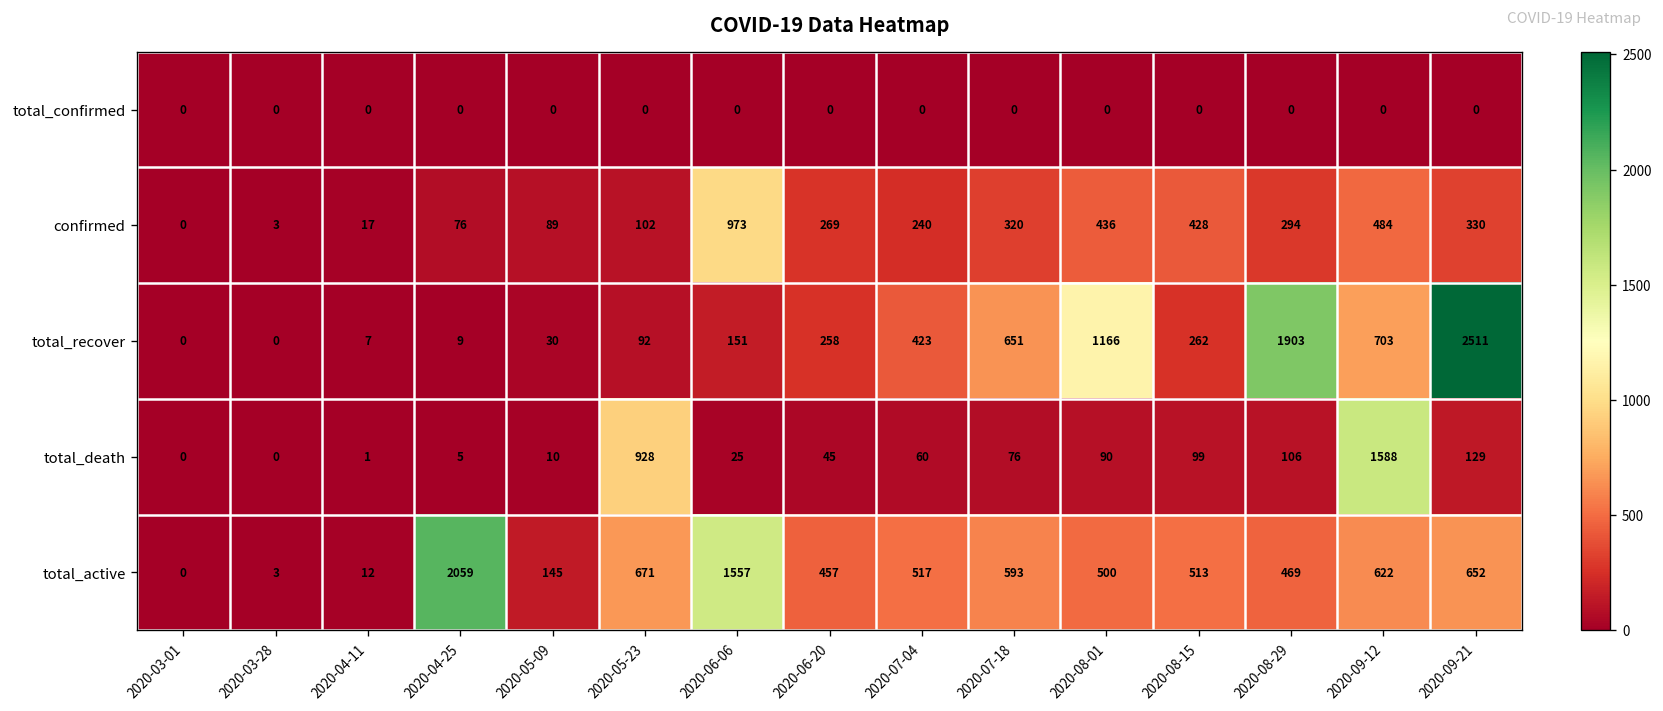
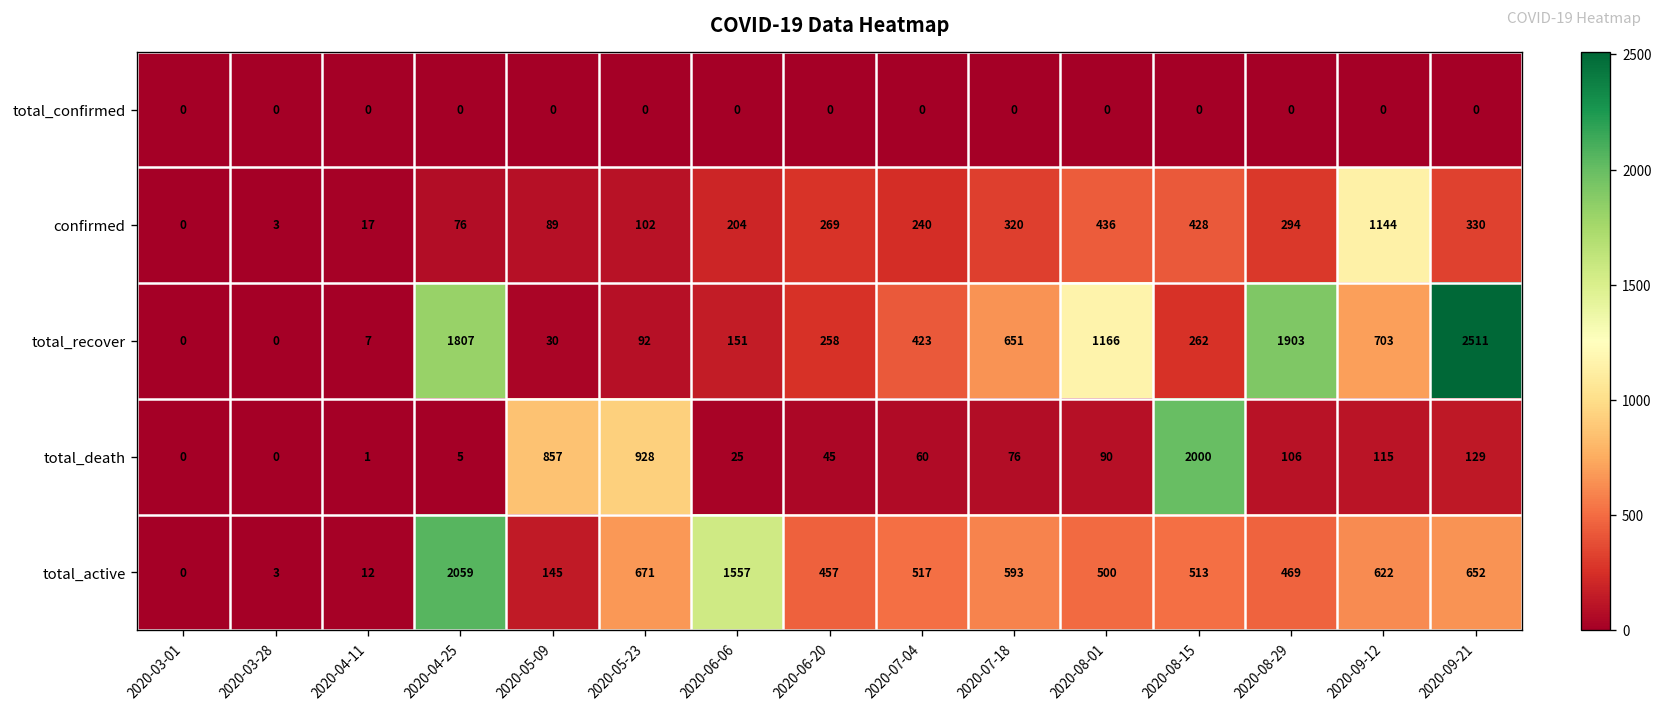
confirmed, 2020-06-06: 973 -> 204
confirmed, 2020-09-12: 484 -> 1144
total_recover, 2020-04-25: 9 -> 1807
total_death, 2020-05-09: 10 -> 857
total_death, 2020-08-15: 99 -> 2000
total_death, 2020-09-12: 1588 -> 115
